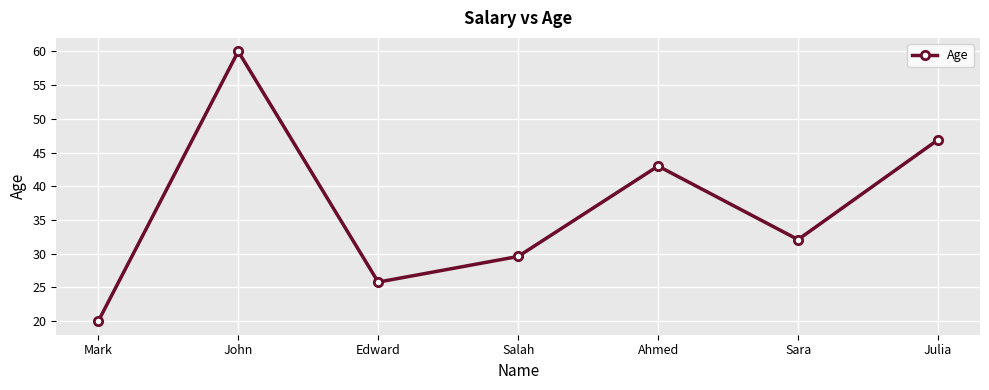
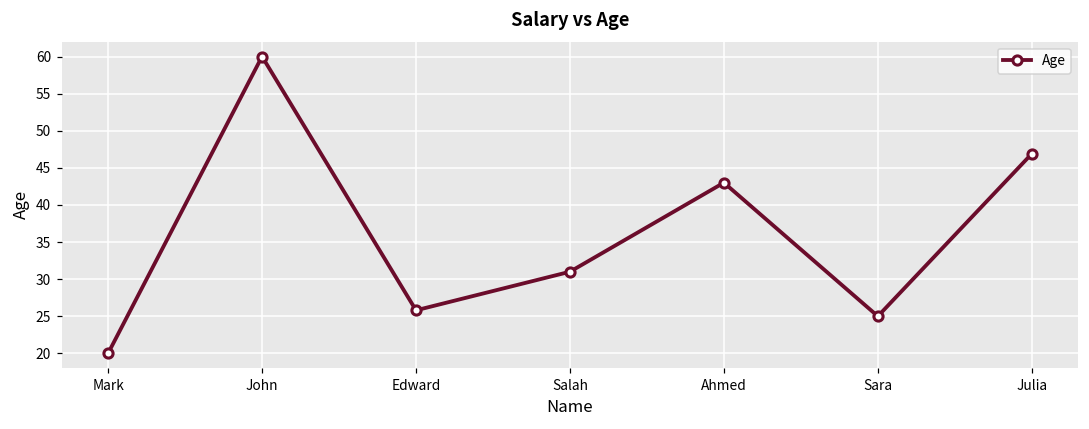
Salah: 30 -> 31
Sara: 32 -> 25
